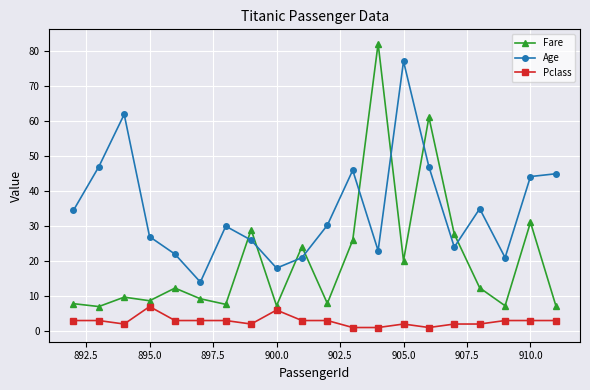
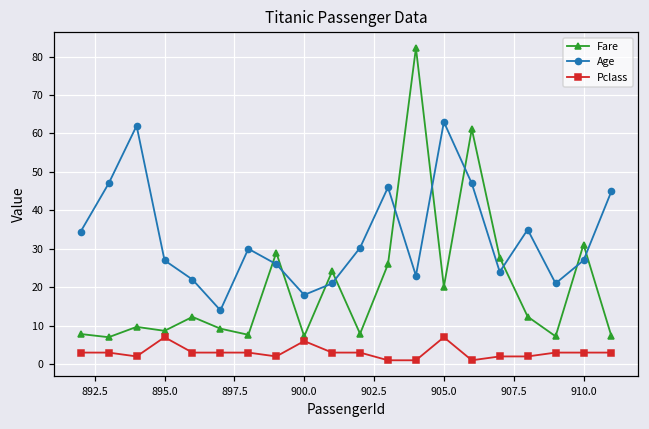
Age, 905.0: 77 -> 63
Pclass, 905.0: 2 -> 7
Age, 910.0: 44 -> 27
